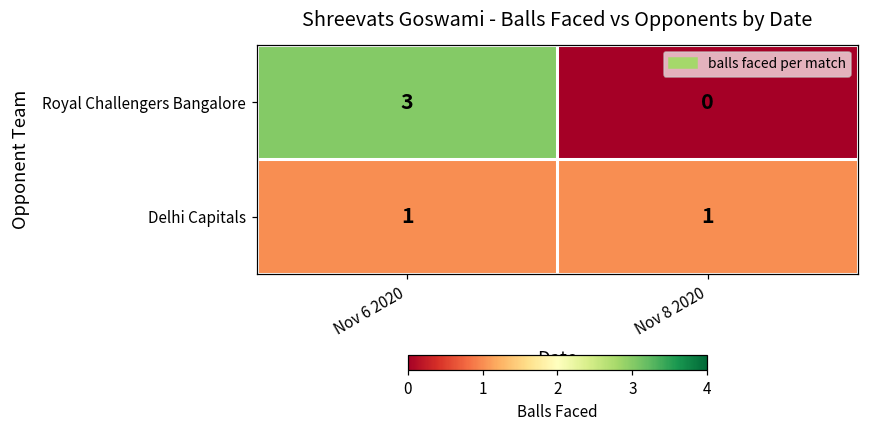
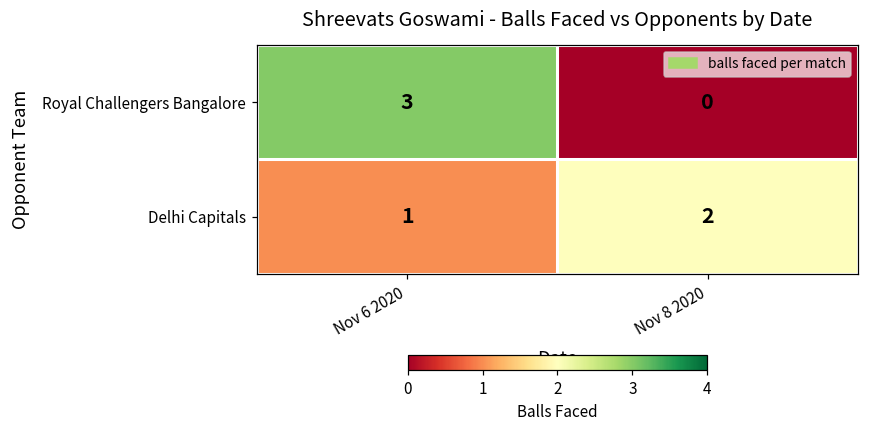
Delhi Capitals, Nov 8 2020: 1 -> 2
